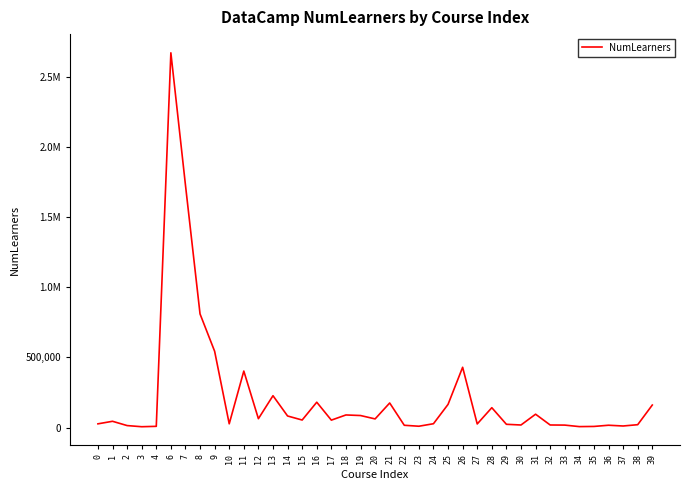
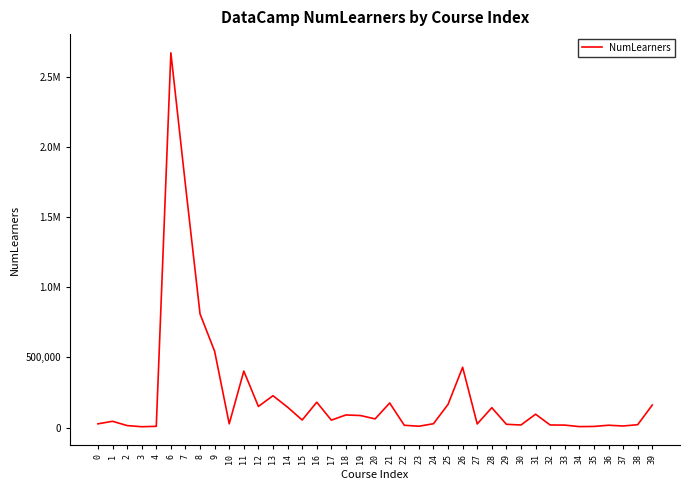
12: 60,000 -> 150,000
14: 80,000 -> 150,000
